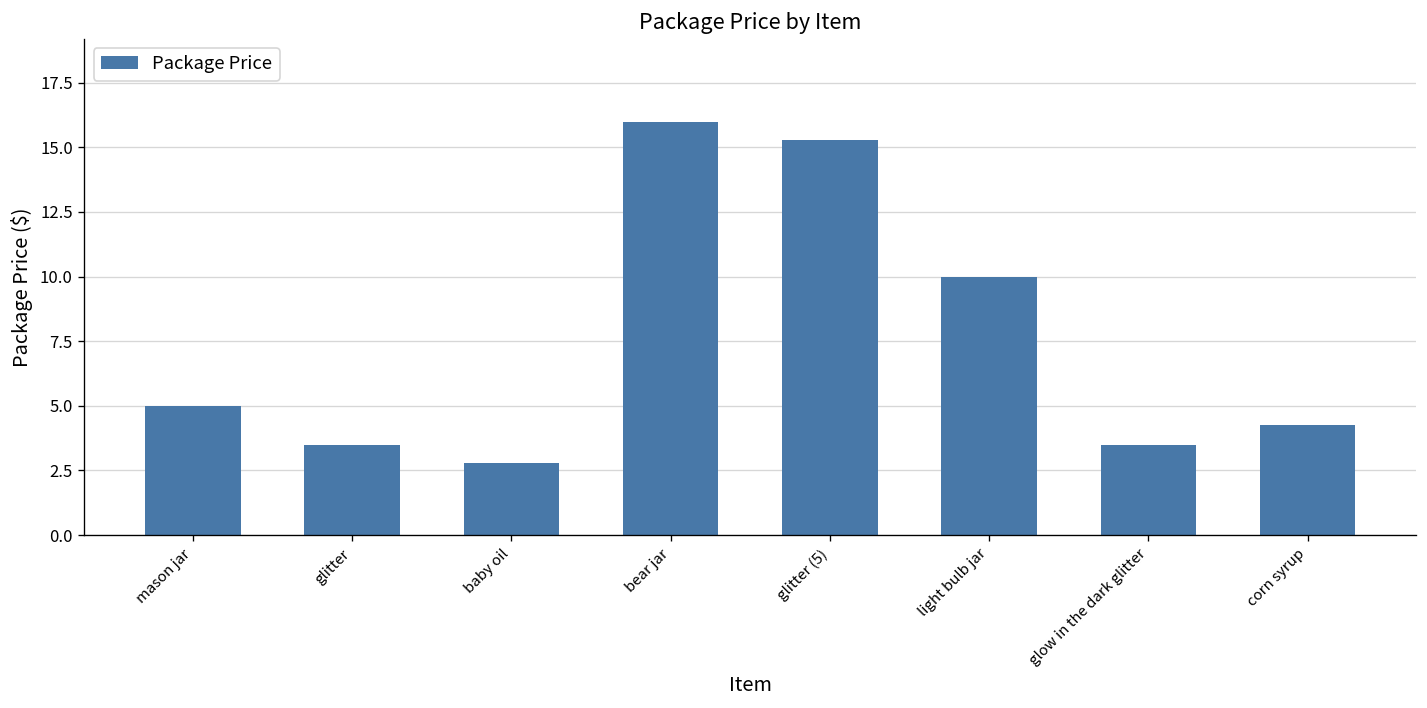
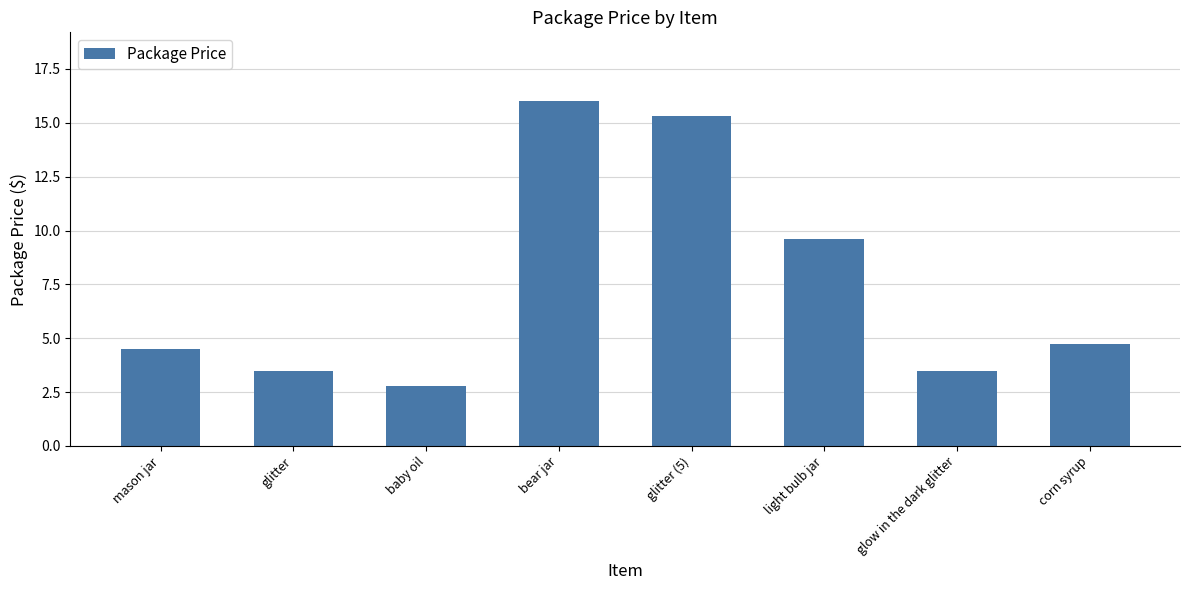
mason jar: 5.0 -> 4.5
light bulb jar: 10.0 -> 9.6
corn syrup: 4.3 -> 4.8
